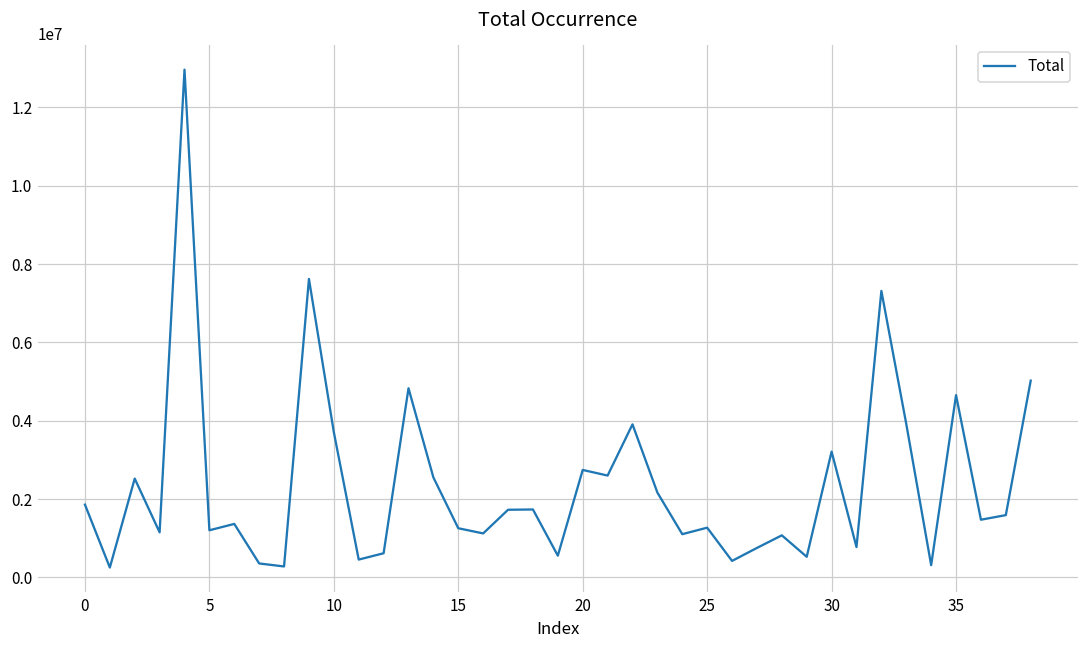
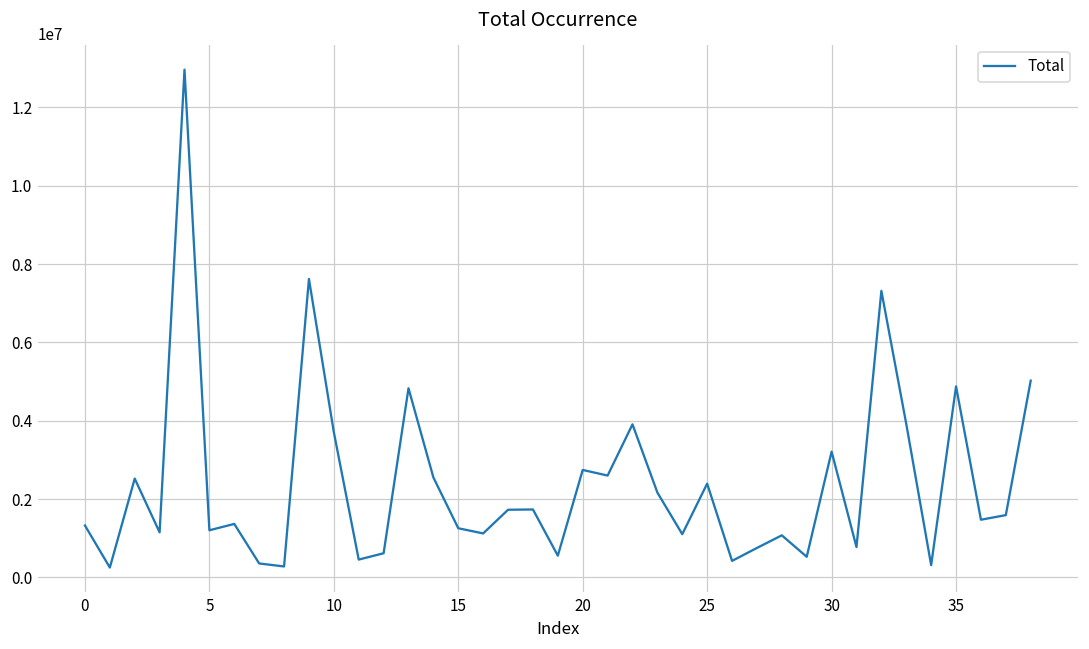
0: 1900000 -> 1300000
25: 1300000 -> 2400000
35: 4700000 -> 4900000
